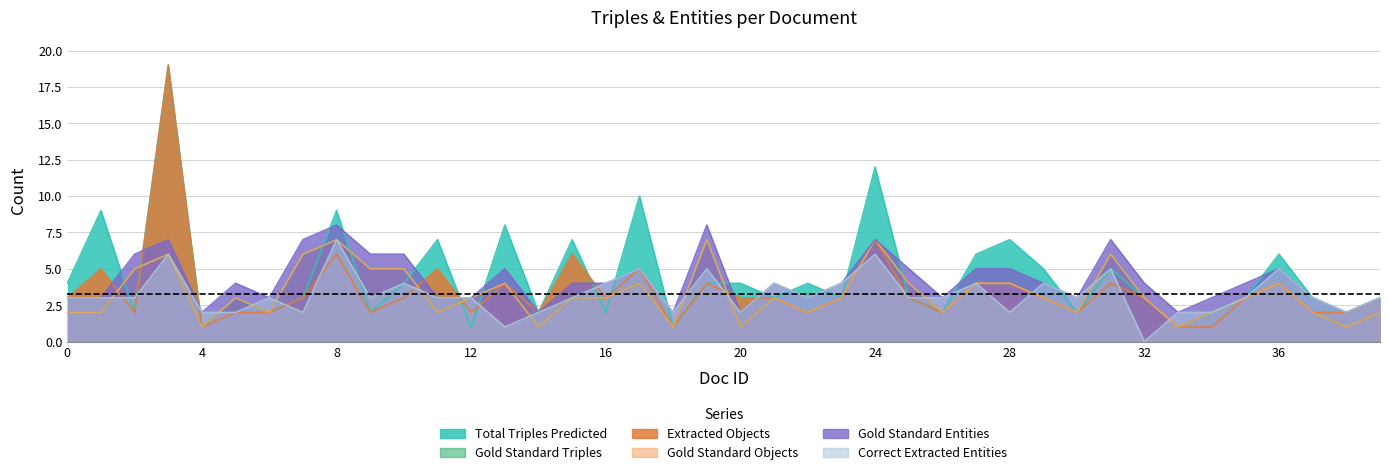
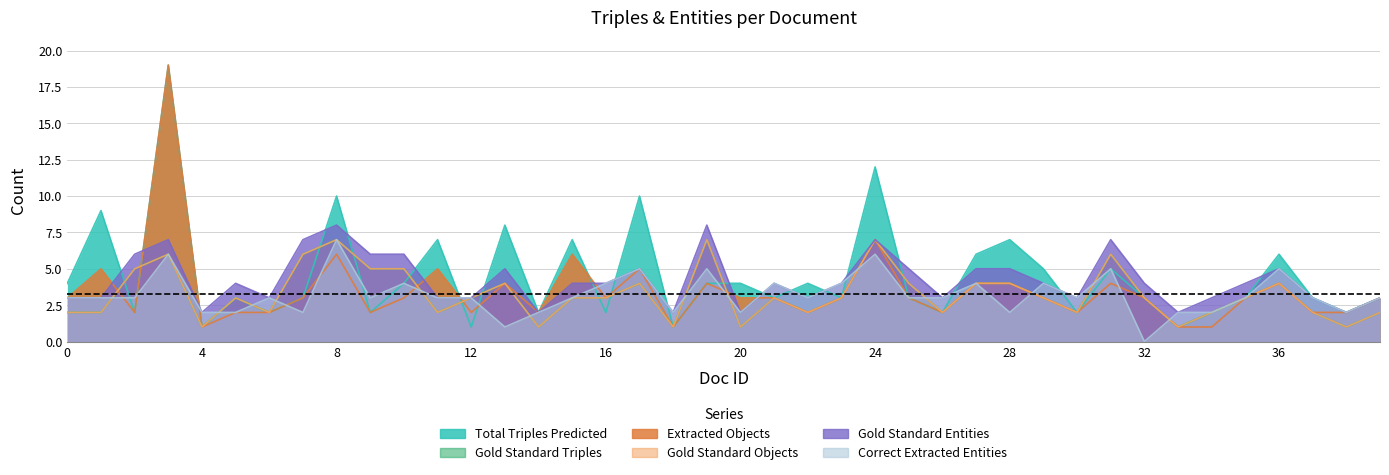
Total Triples Predicted, 8: 9 -> 10
